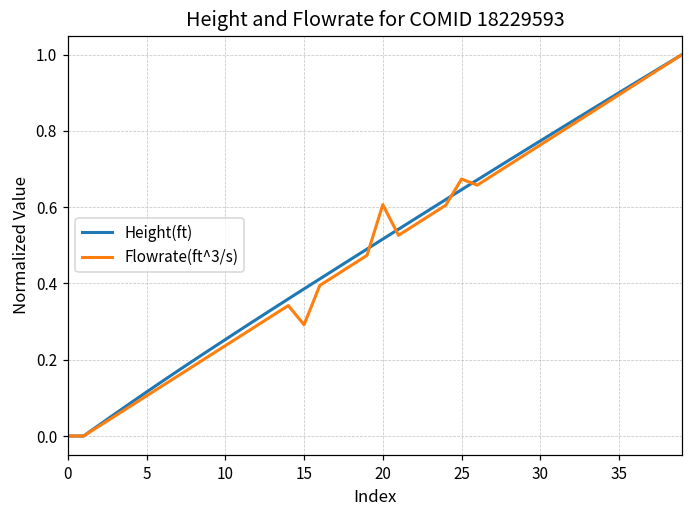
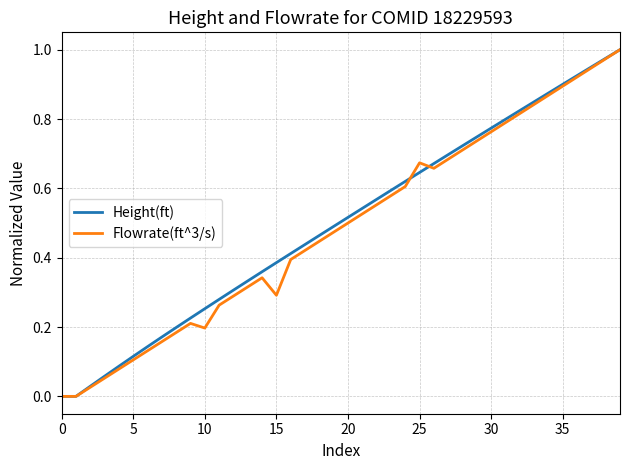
Flowrate(ft^3/s), 10: 0.24 -> 0.20
Flowrate(ft^3/s), 20: 0.61 -> 0.50
